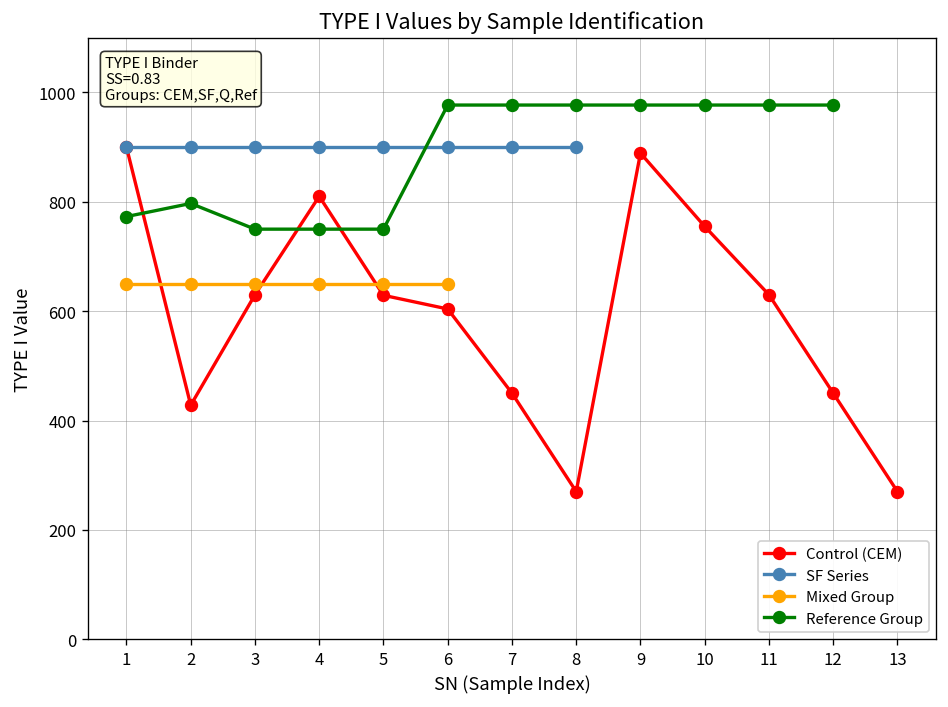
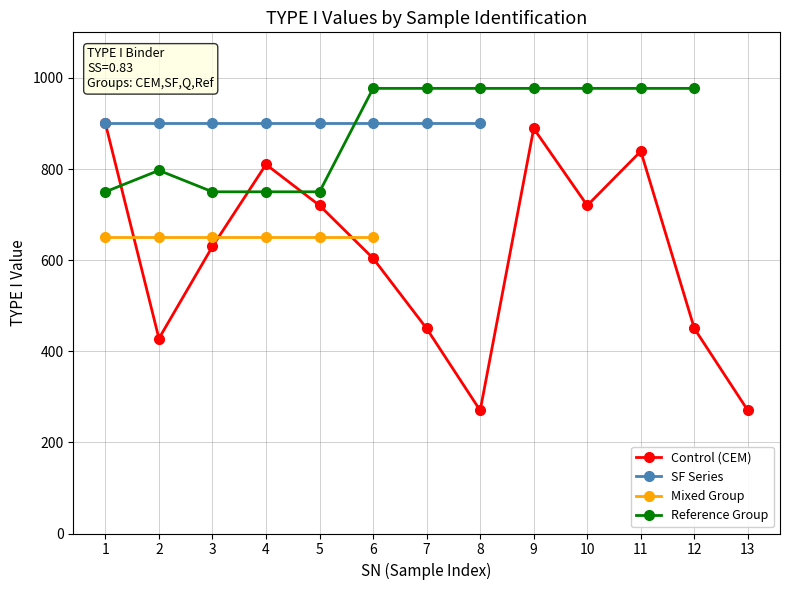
Reference Group, 1: 770 -> 750
Control (CEM), 5: 630 -> 720
Control (CEM), 10: 760 -> 720
Control (CEM), 11: 630 -> 840
